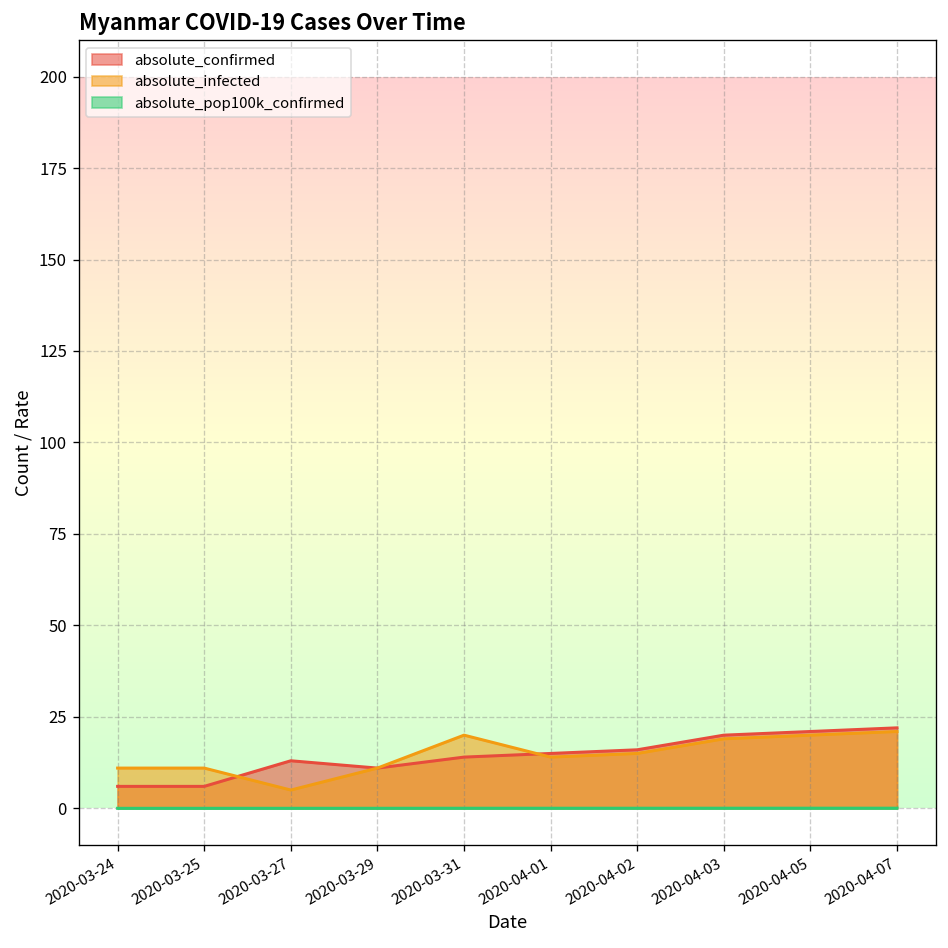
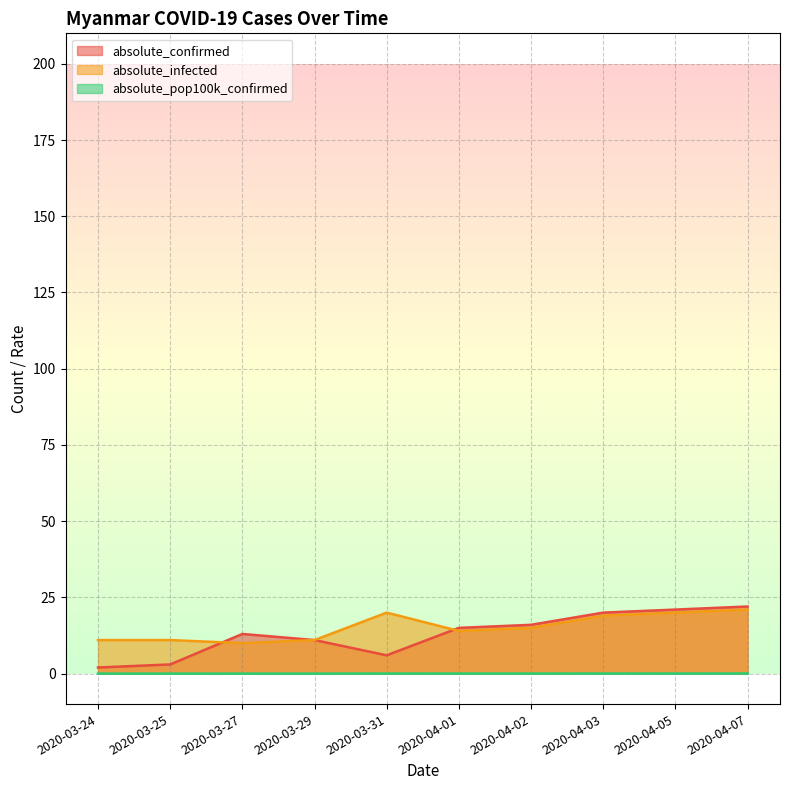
absolute_confirmed, 2020-03-24: 6 -> 2
absolute_confirmed, 2020-03-25: 6 -> 3
absolute_infected, 2020-03-27: 5 -> 10
absolute_confirmed, 2020-03-31: 14 -> 6
